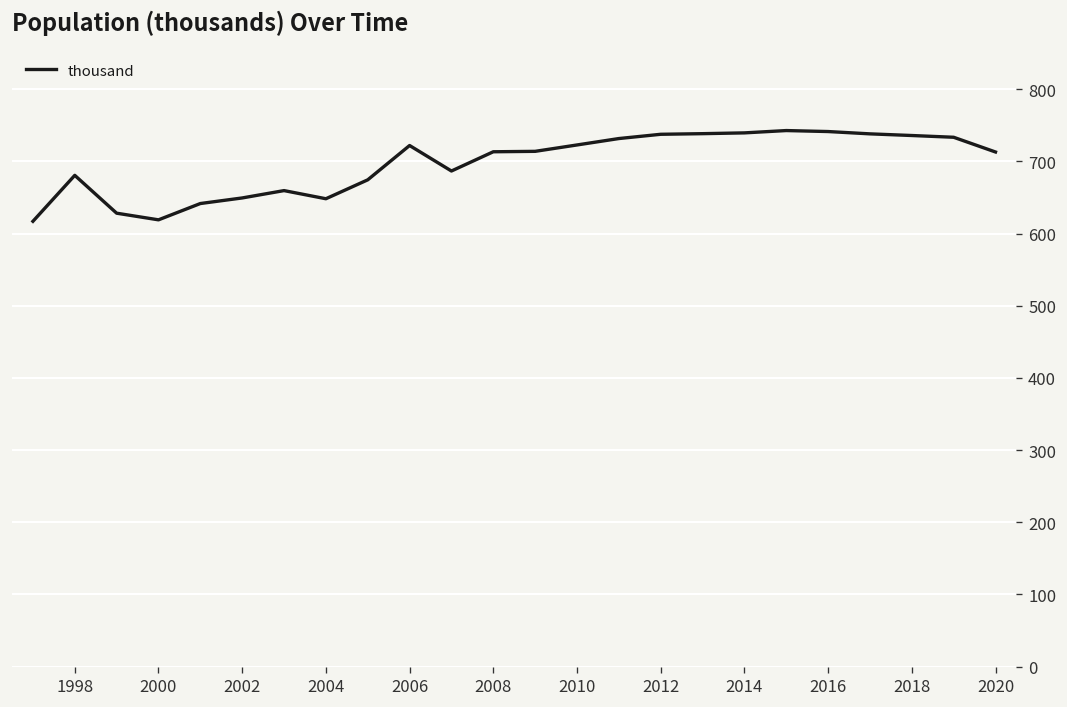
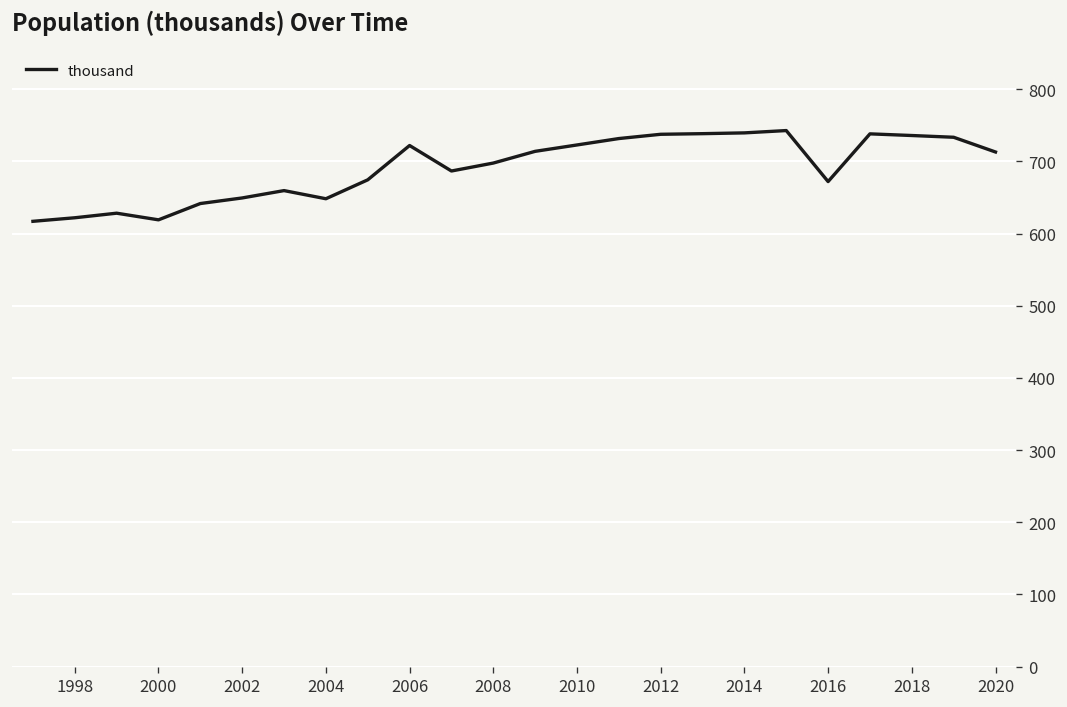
1998: 680 -> 620
2008: 710 -> 700
2016: 740 -> 670
